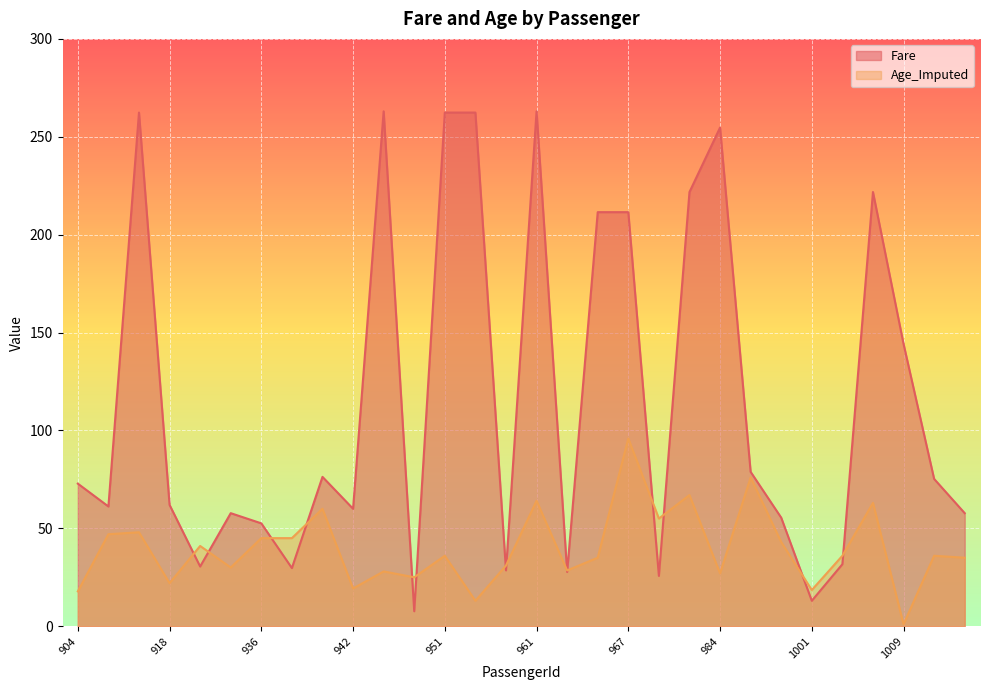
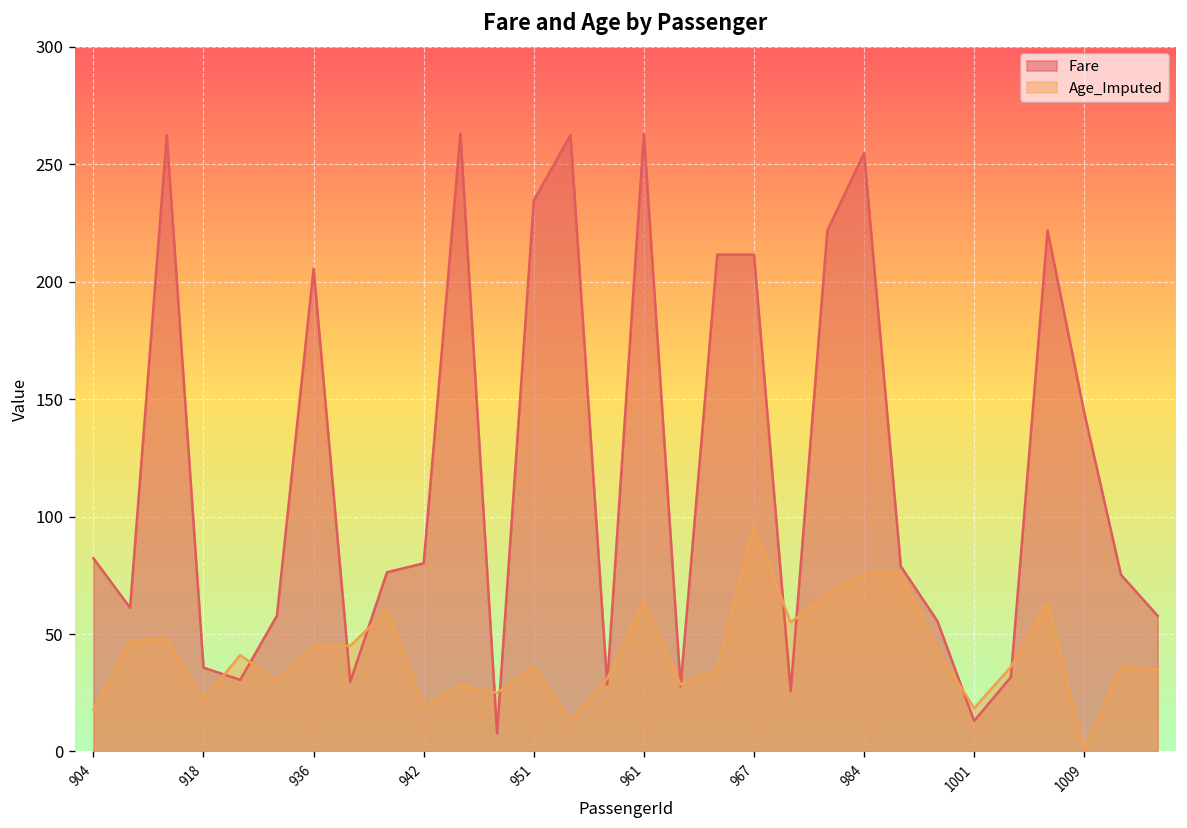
Fare, 904: 73 -> 82
Fare, 918: 62 -> 36
Fare, 936: 53 -> 206
Fare, 942: 60 -> 80
Fare, 951: 262 -> 235
Age_Imputed, 984: 27 -> 76
